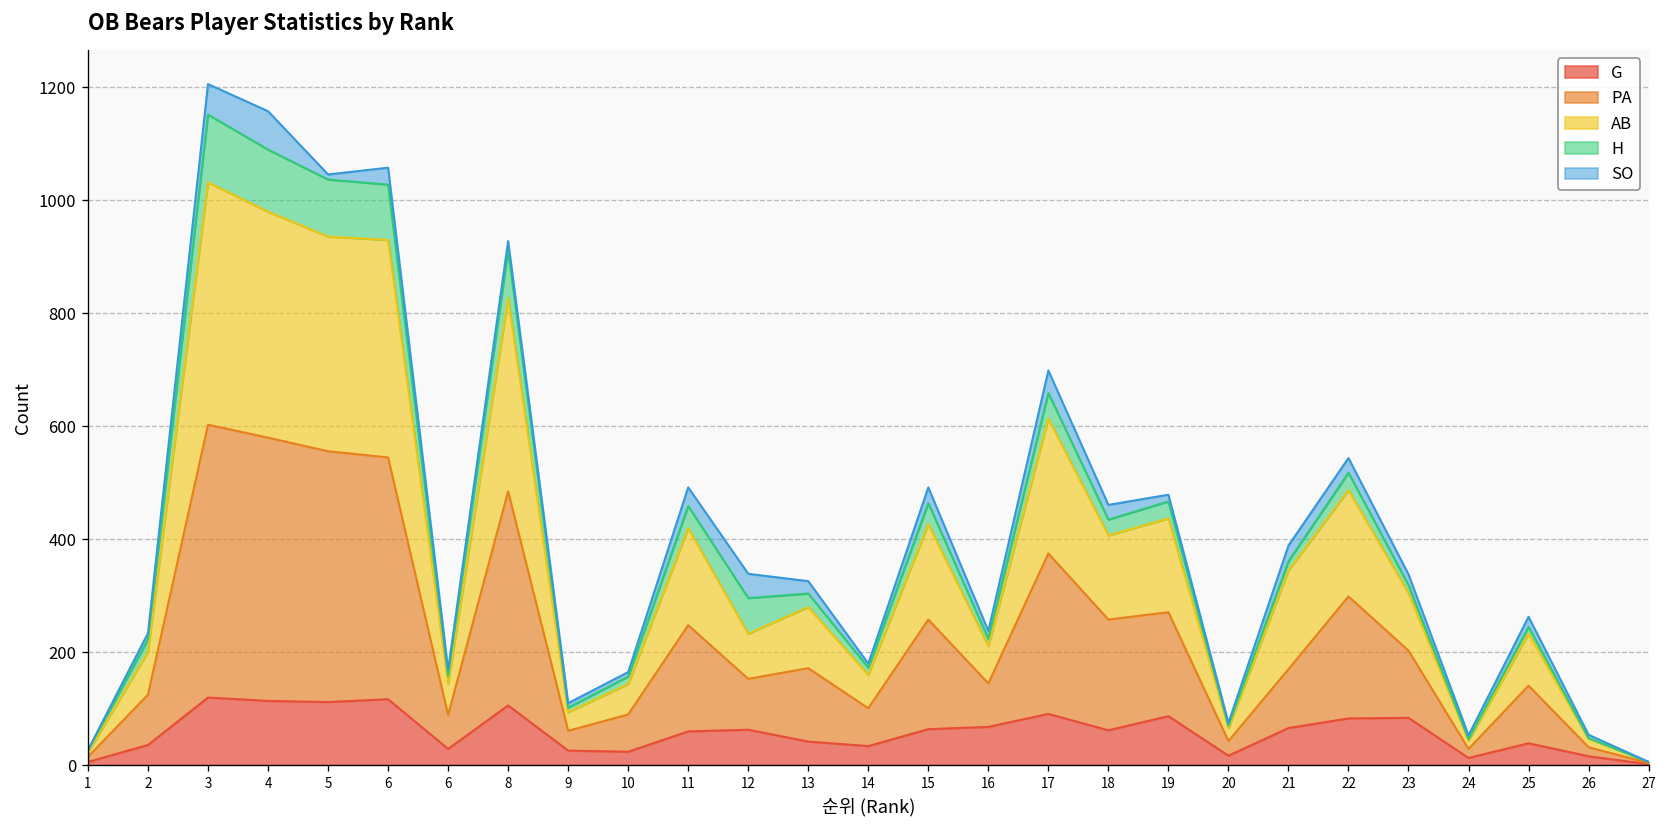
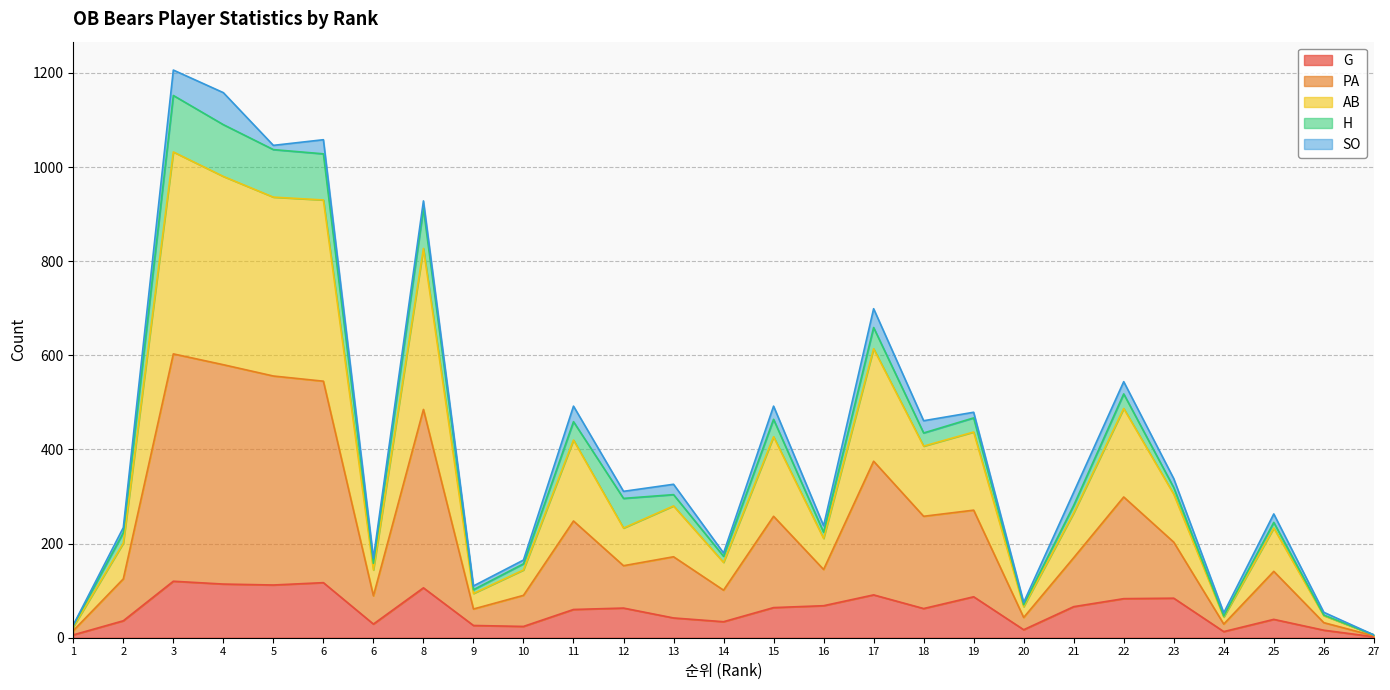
SO, 12: 40 -> 20
AB, 21: 180 -> 100
